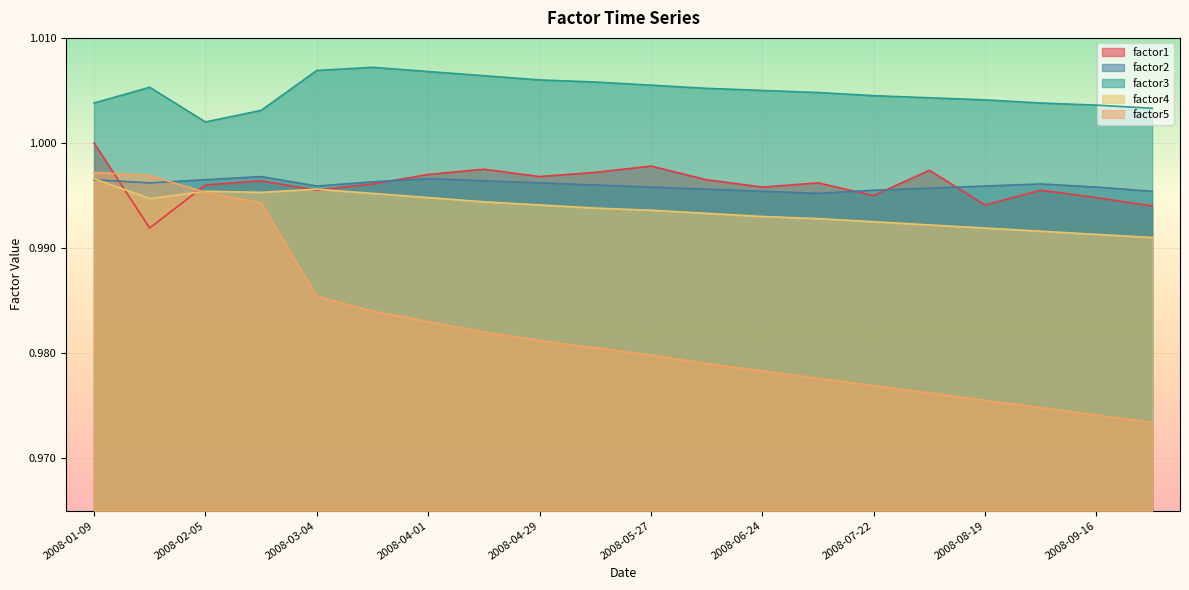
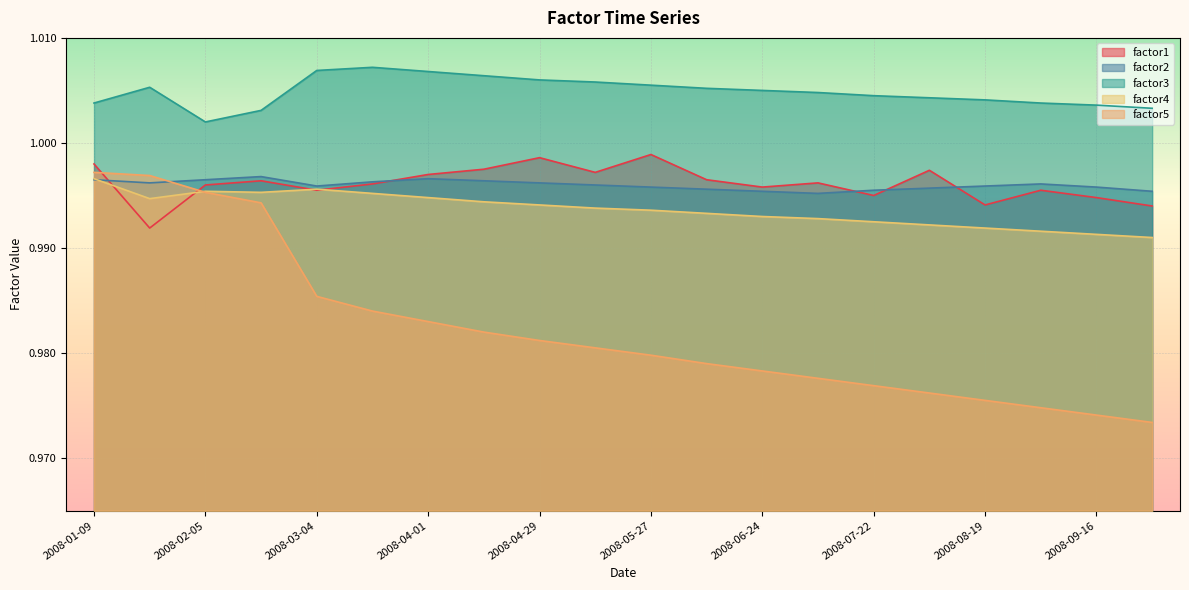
factor1, 2008-01-09: 1.000 -> 0.998
factor1, 2008-04-29: 0.9968 -> 0.9986
factor1, 2008-05-27: 0.9978 -> 0.9989
